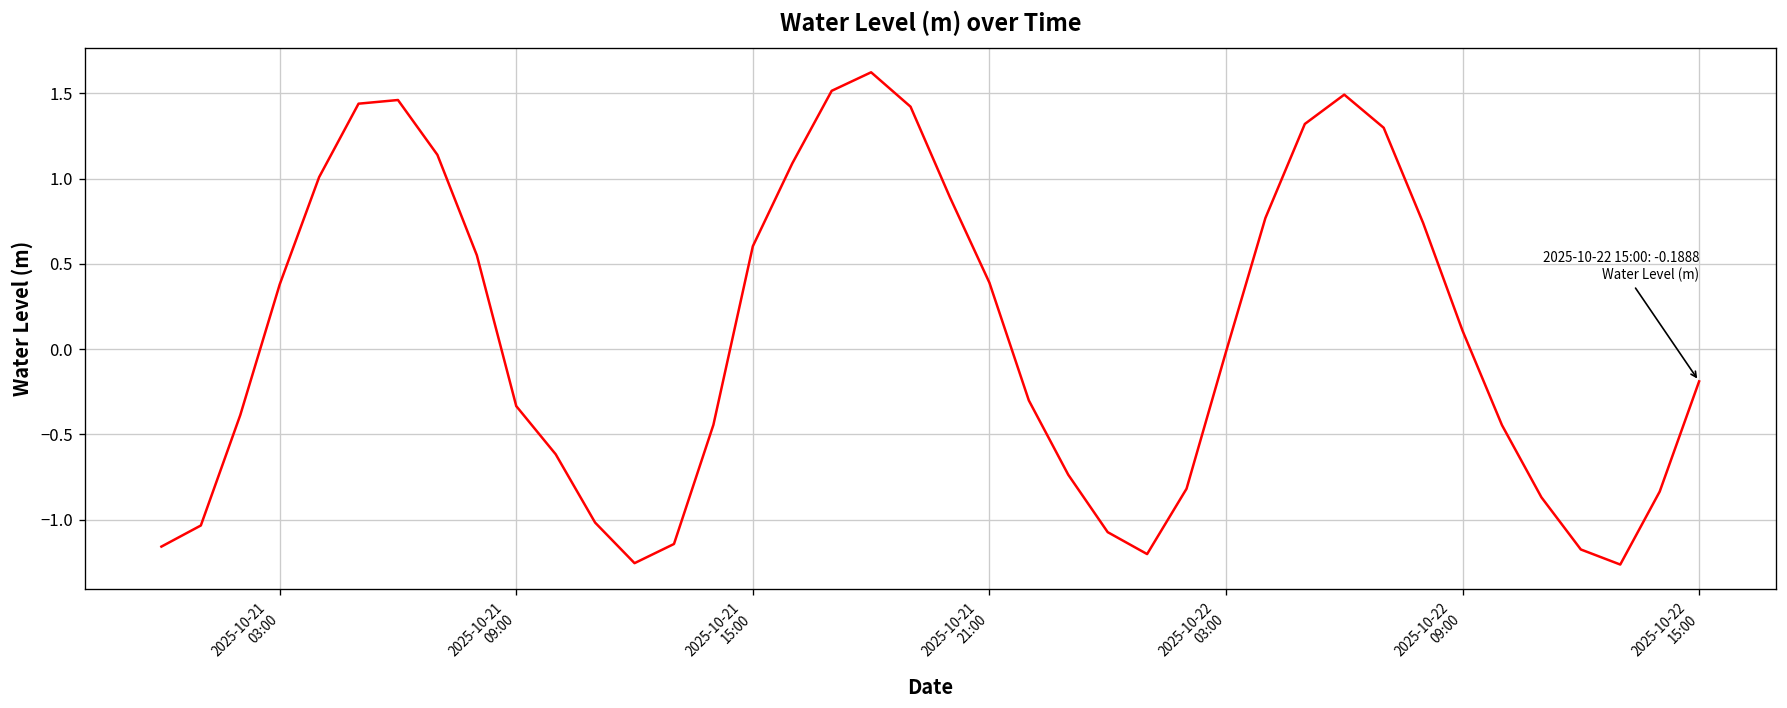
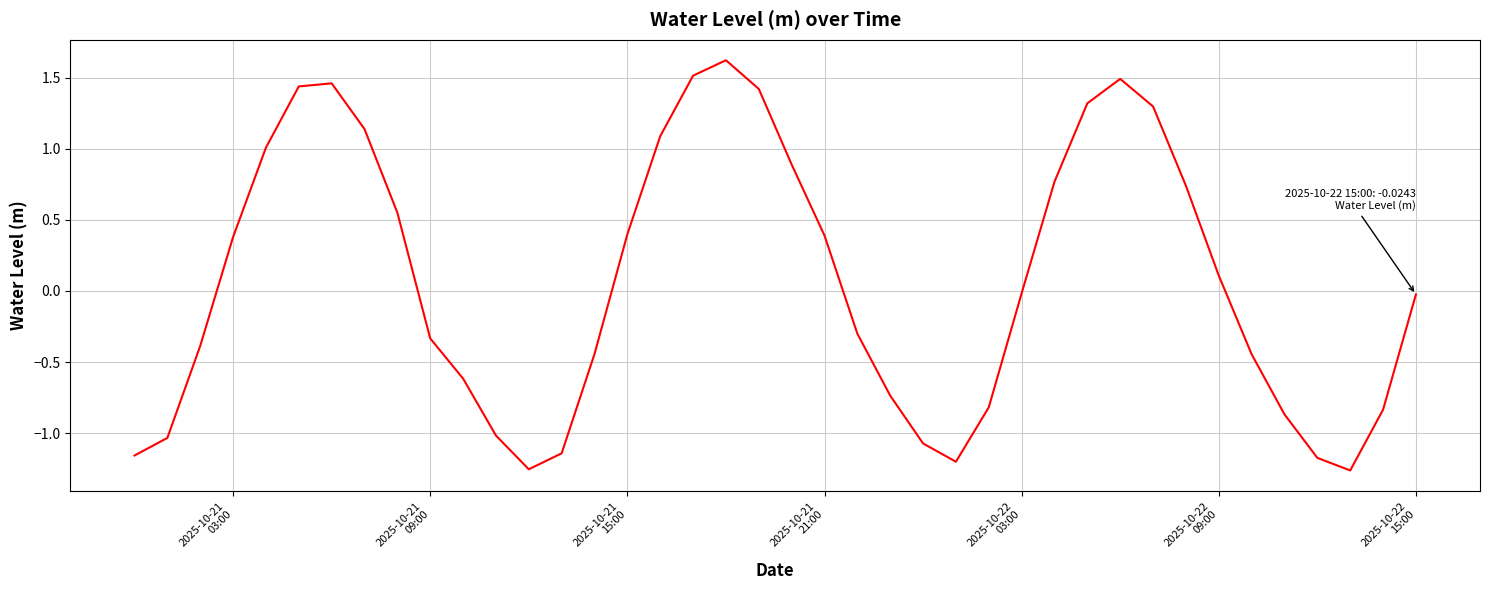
2025-10-21 15:00: 0.60 -> 0.40
2025-10-22 15:00: -0.1888 -> -0.0243
